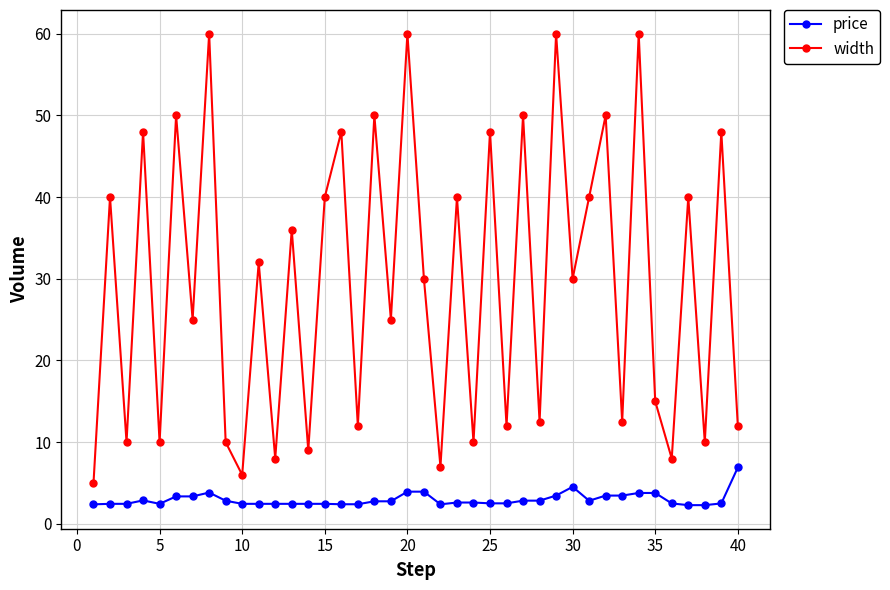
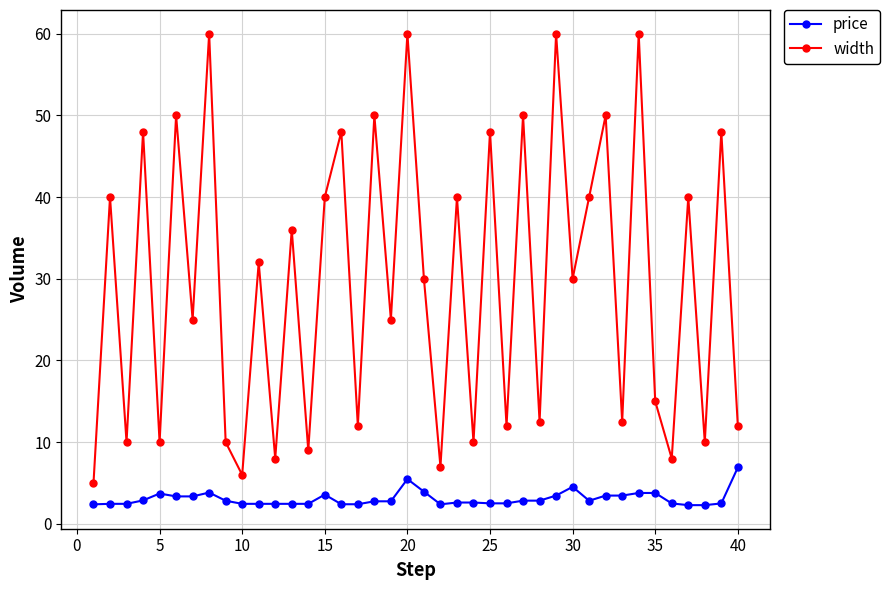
price, 5: 2 -> 4
price, 15: 2 -> 4
price, 20: 4 -> 5
